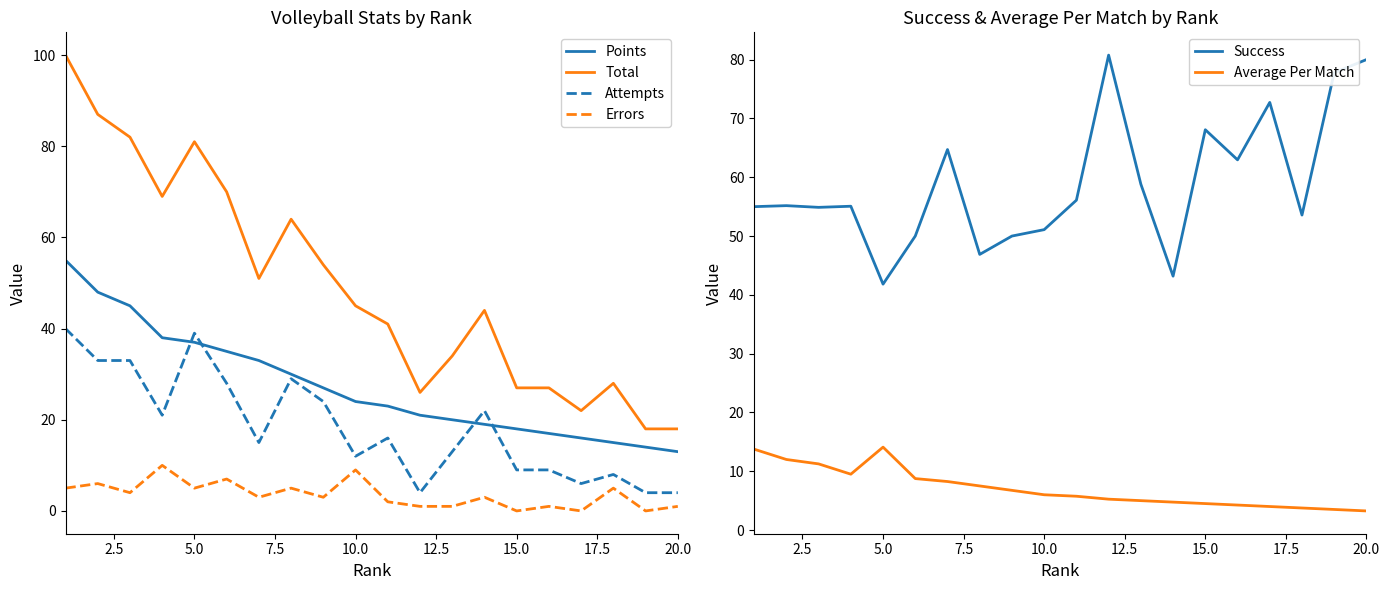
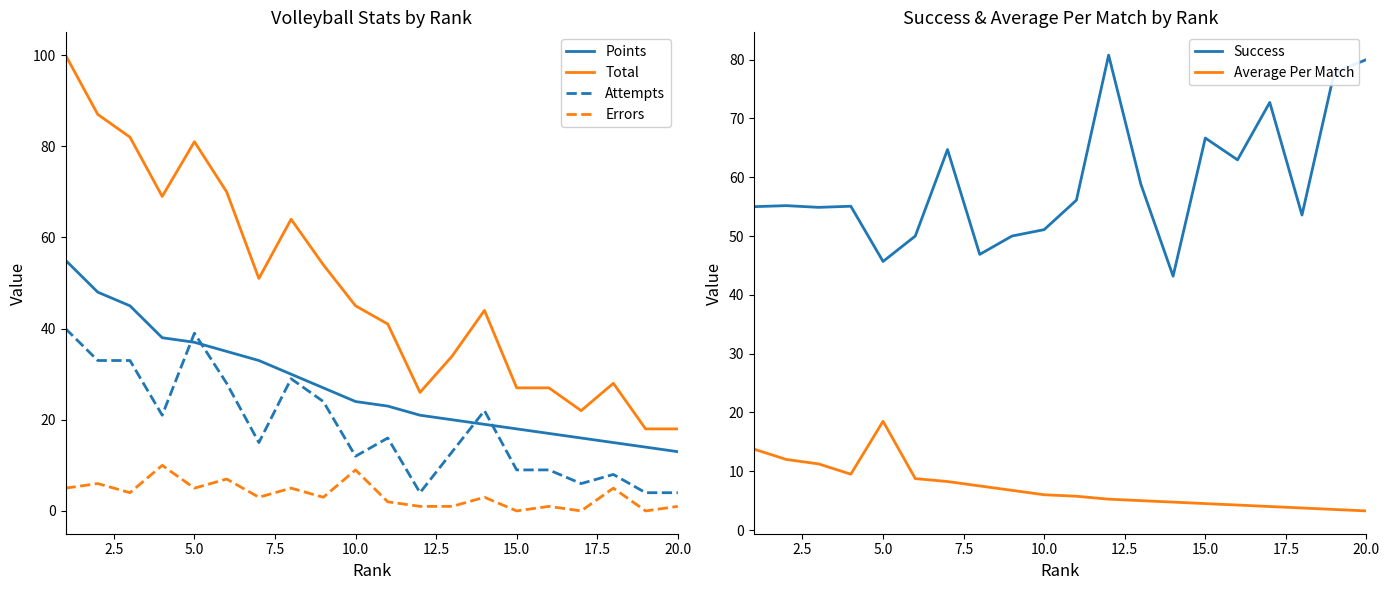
Success & Average Per Match by Rank, Success, 5.0: 42 -> 46
Success & Average Per Match by Rank, Average Per Match, 5.0: 14 -> 19
Success & Average Per Match by Rank, Success, 15.0: 68 -> 67
